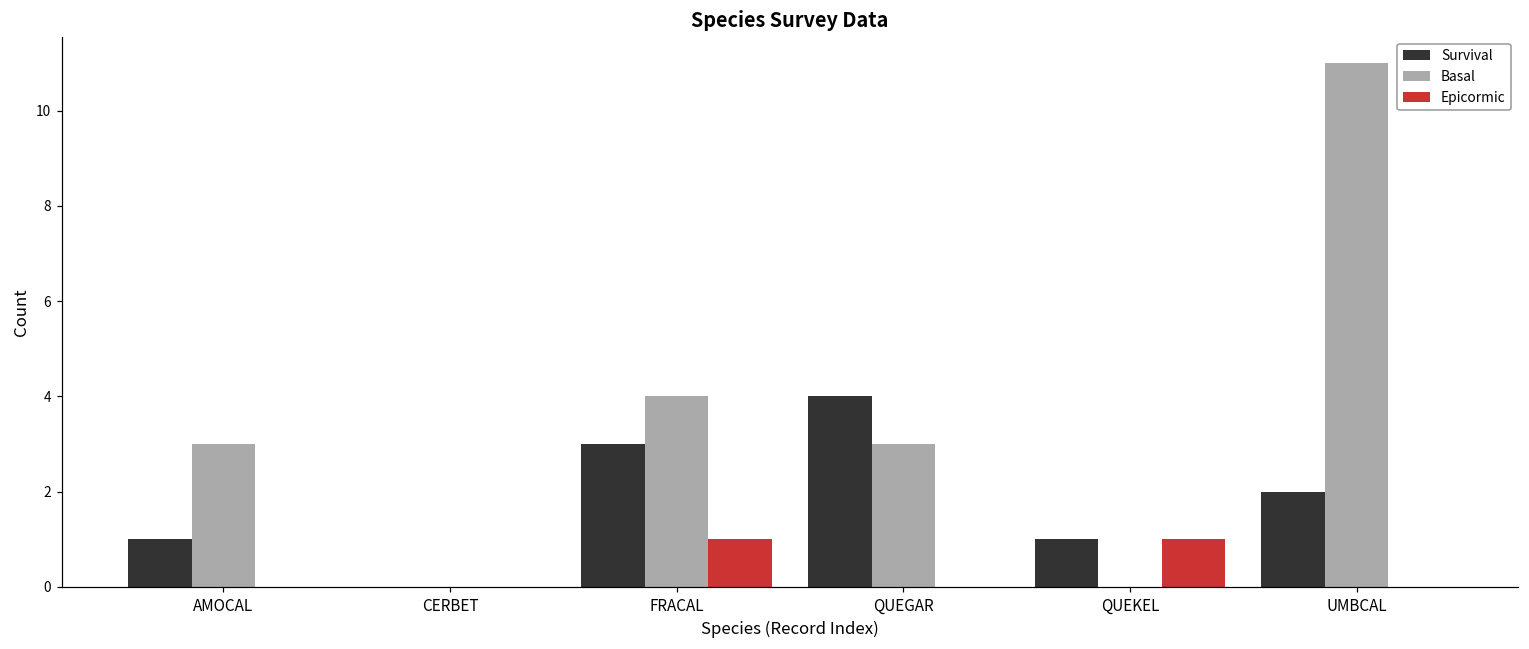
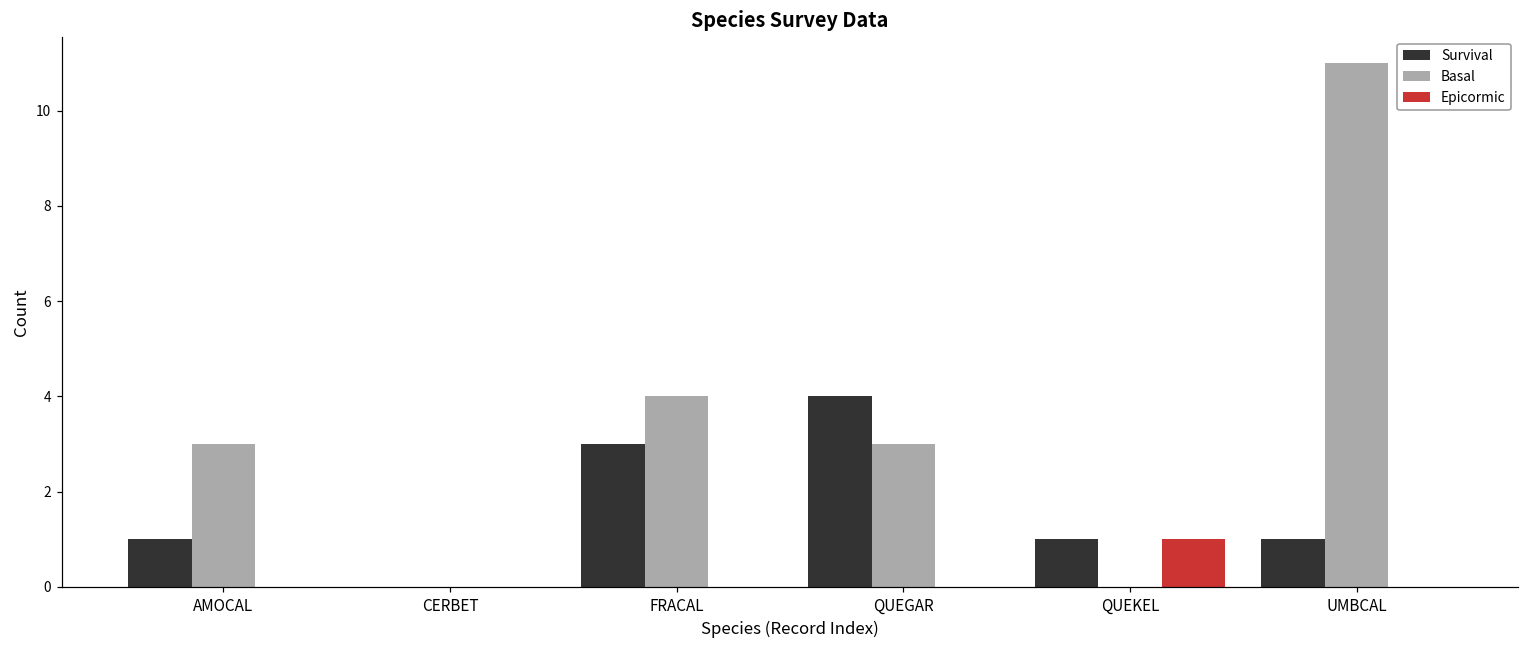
Epicormic, FRACAL: 1 -> 0
Survival, UMBCAL: 2 -> 1
